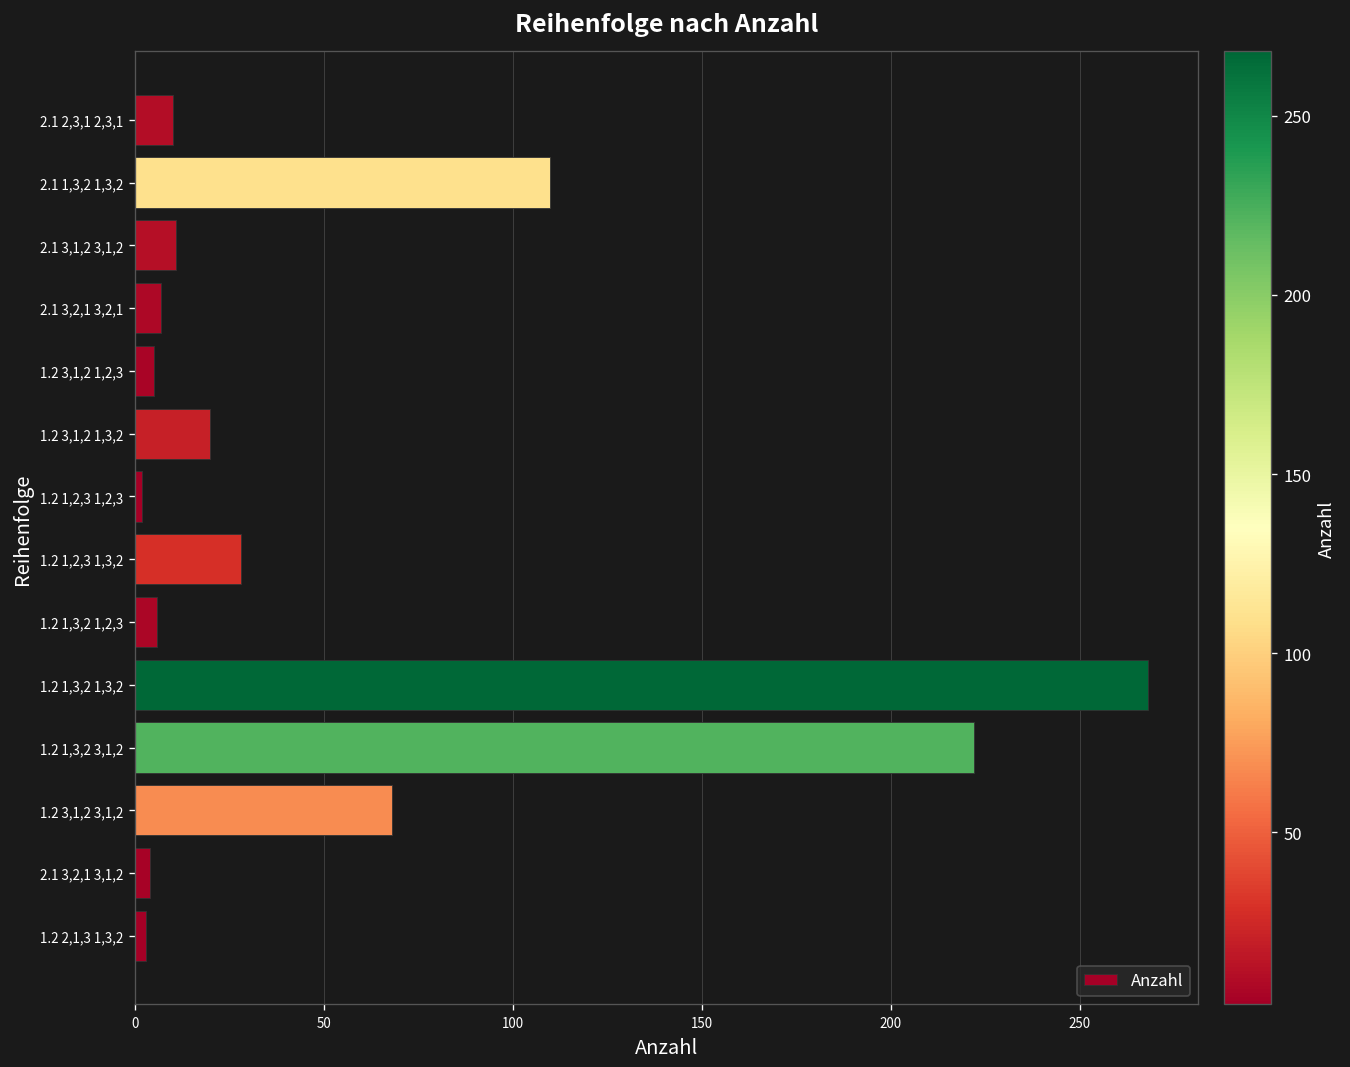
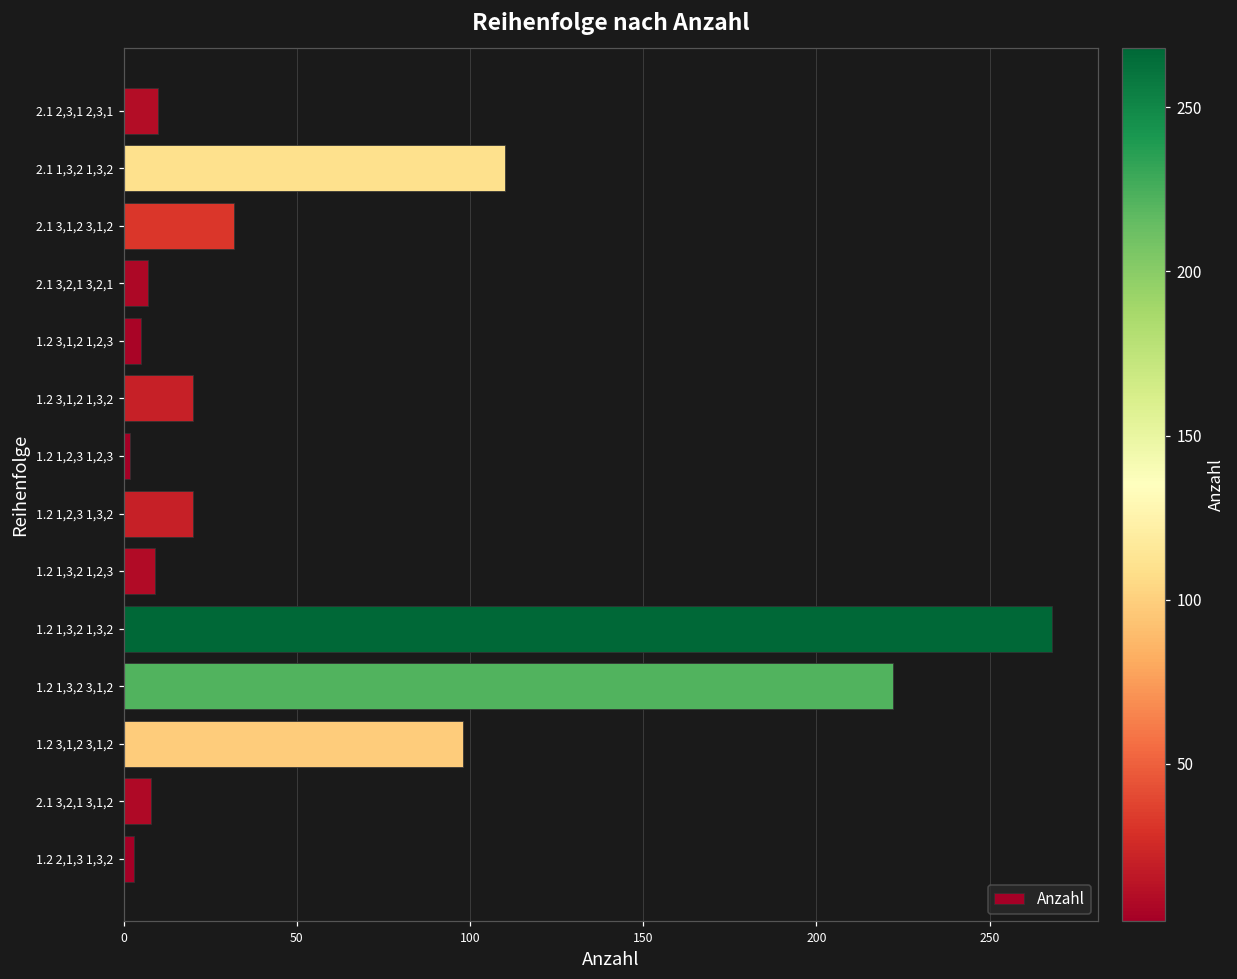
2.1 3,1,2 3,1,2: 11 -> 32
1.2 1,2,3 1,3,2: 28 -> 20
1.2 1,3,2 1,2,3: 6 -> 9
1.2 3,1,2 3,1,2: 68 -> 98
2.1 3,2,1 3,1,2: 4 -> 8
